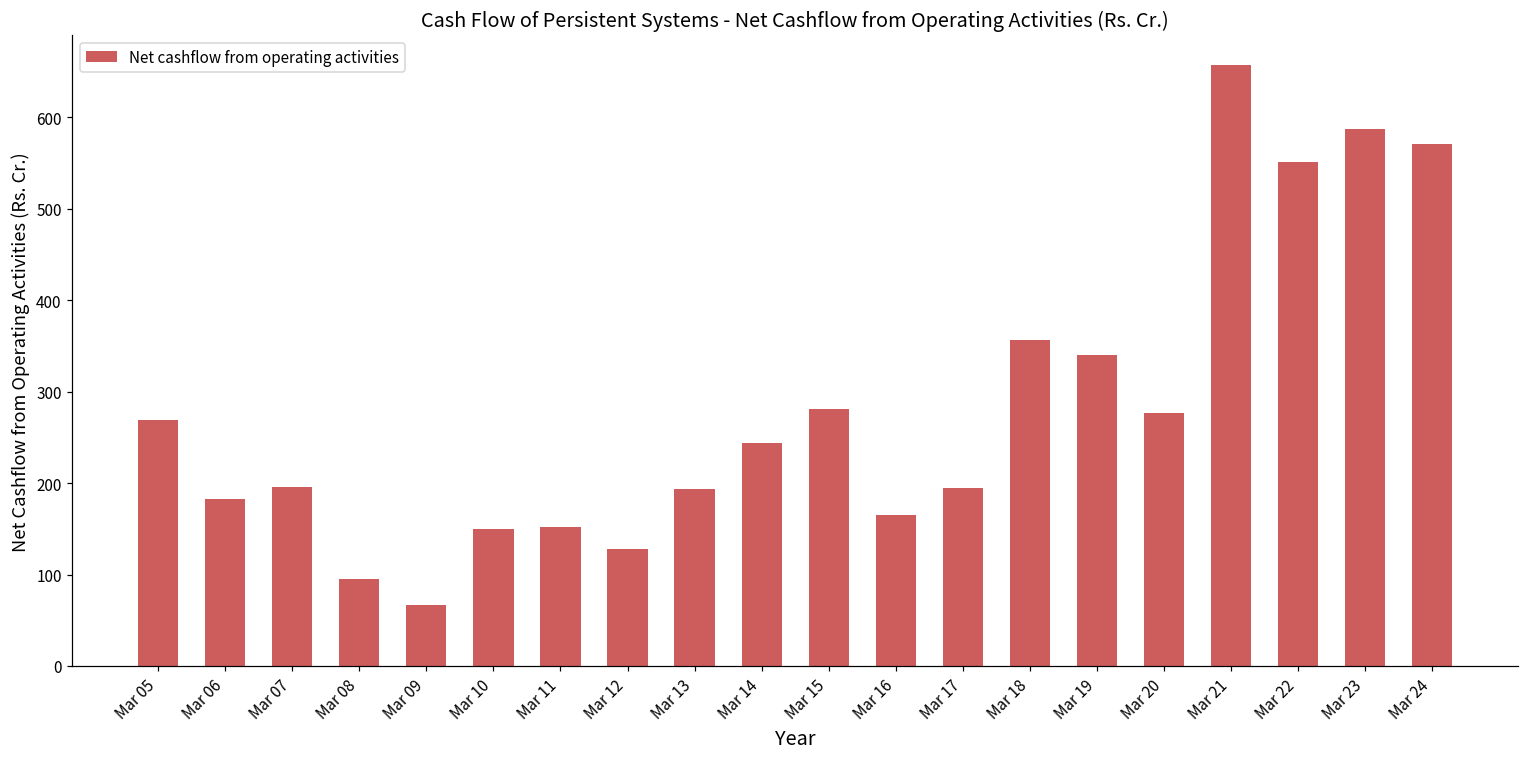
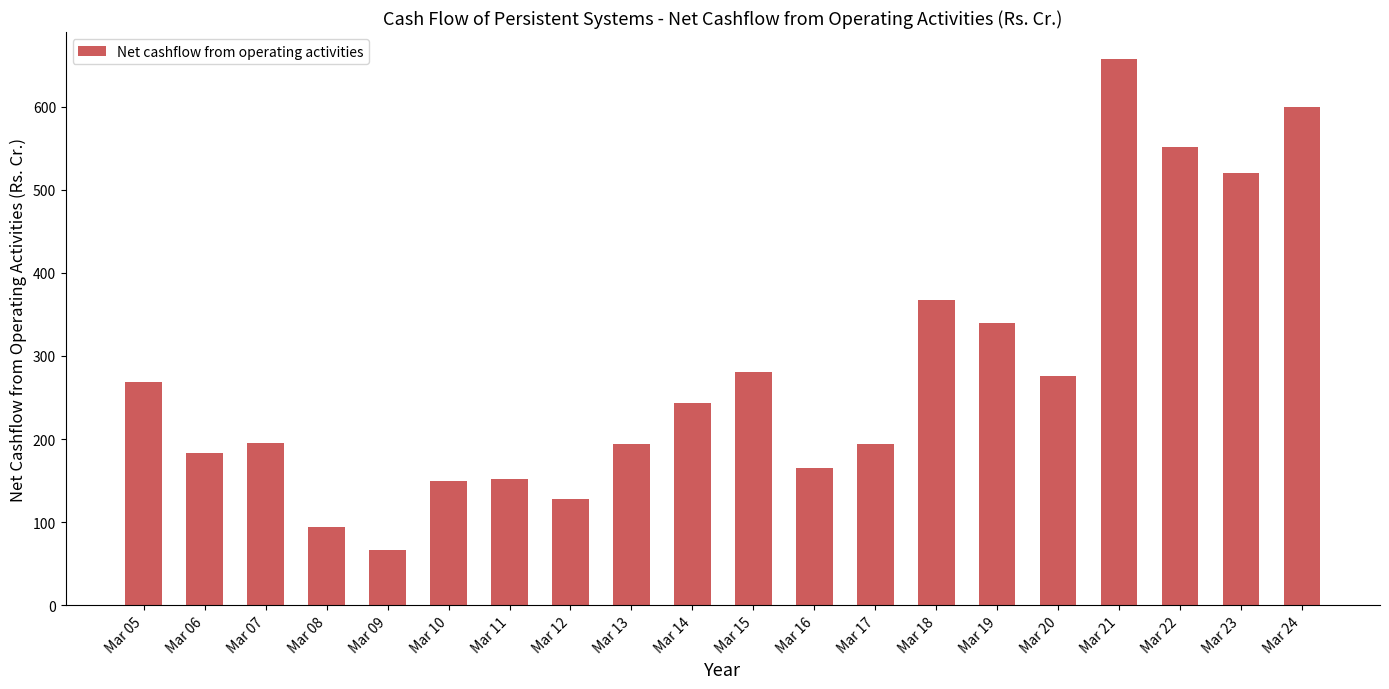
Mar 18: 360 -> 370
Mar 23: 590 -> 520
Mar 24: 570 -> 600
